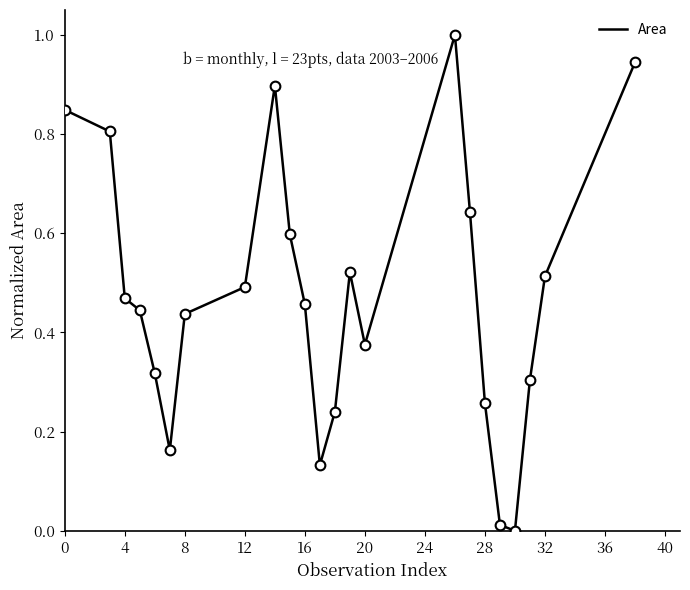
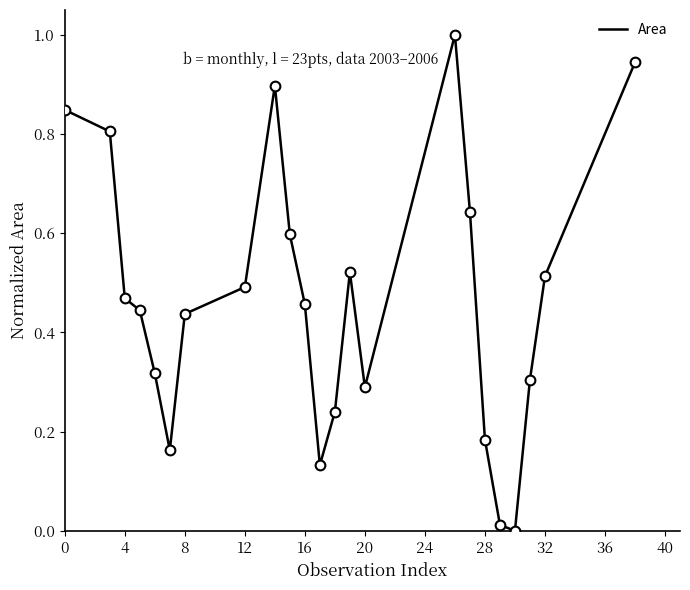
20: 0.38 -> 0.29
28: 0.26 -> 0.18
